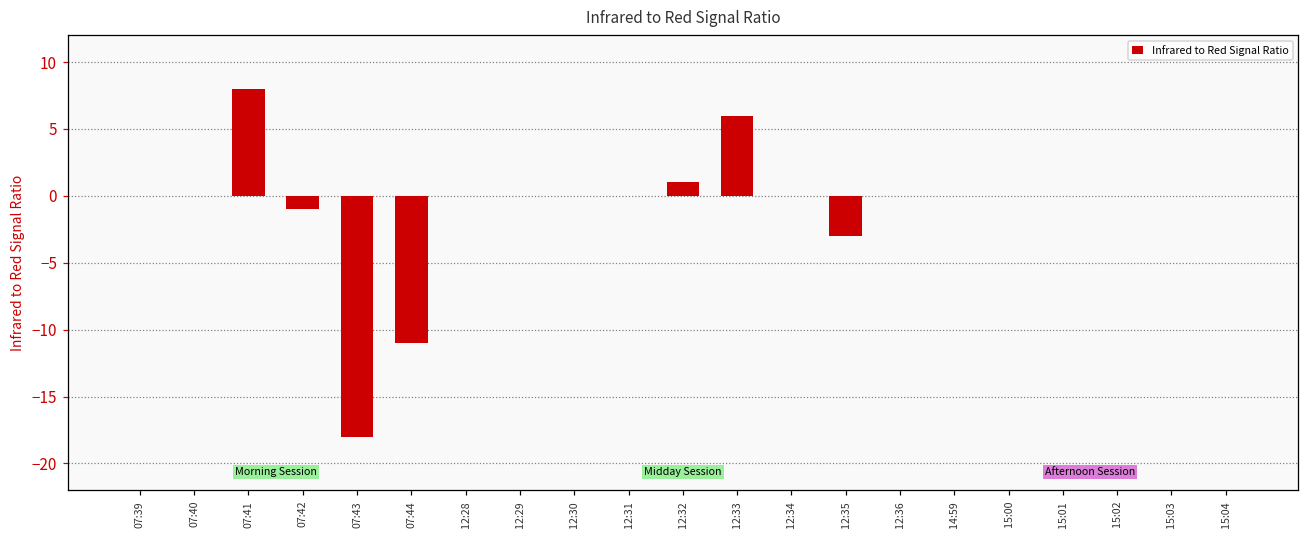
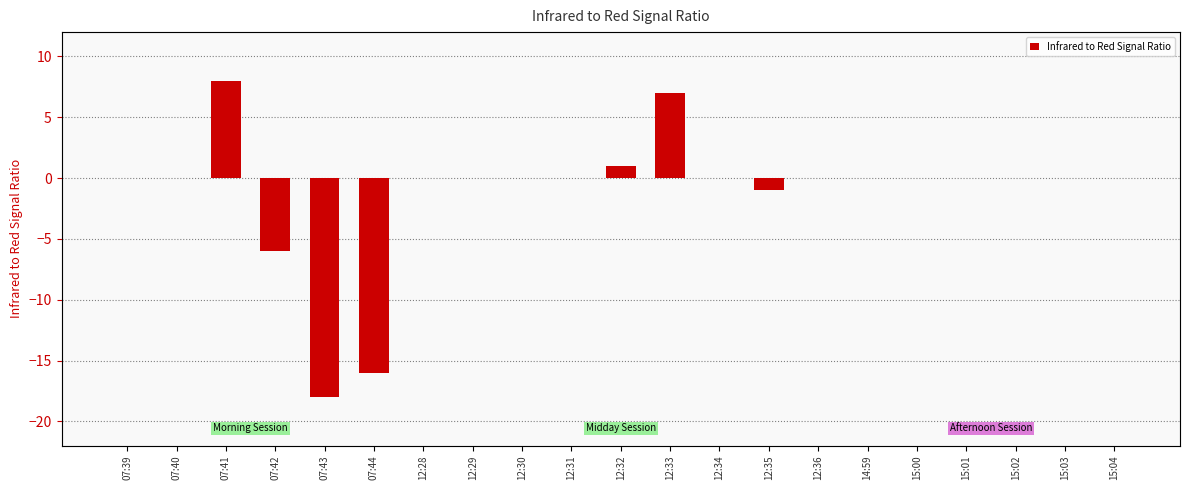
07:42: -1 -> -6
07:44: -11 -> -16
12:33: 6 -> 7
12:35: -3 -> -1
